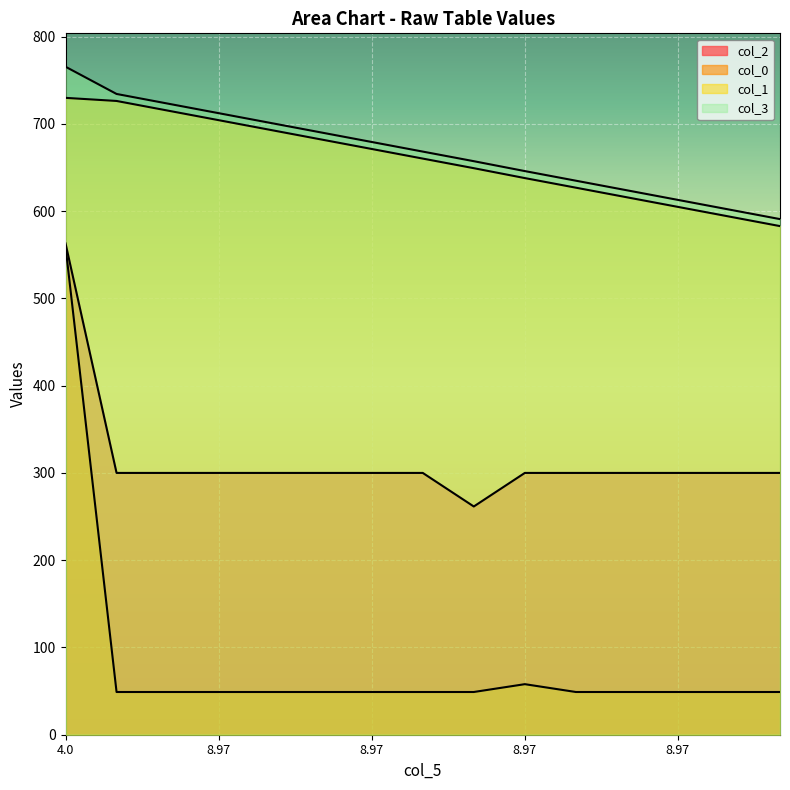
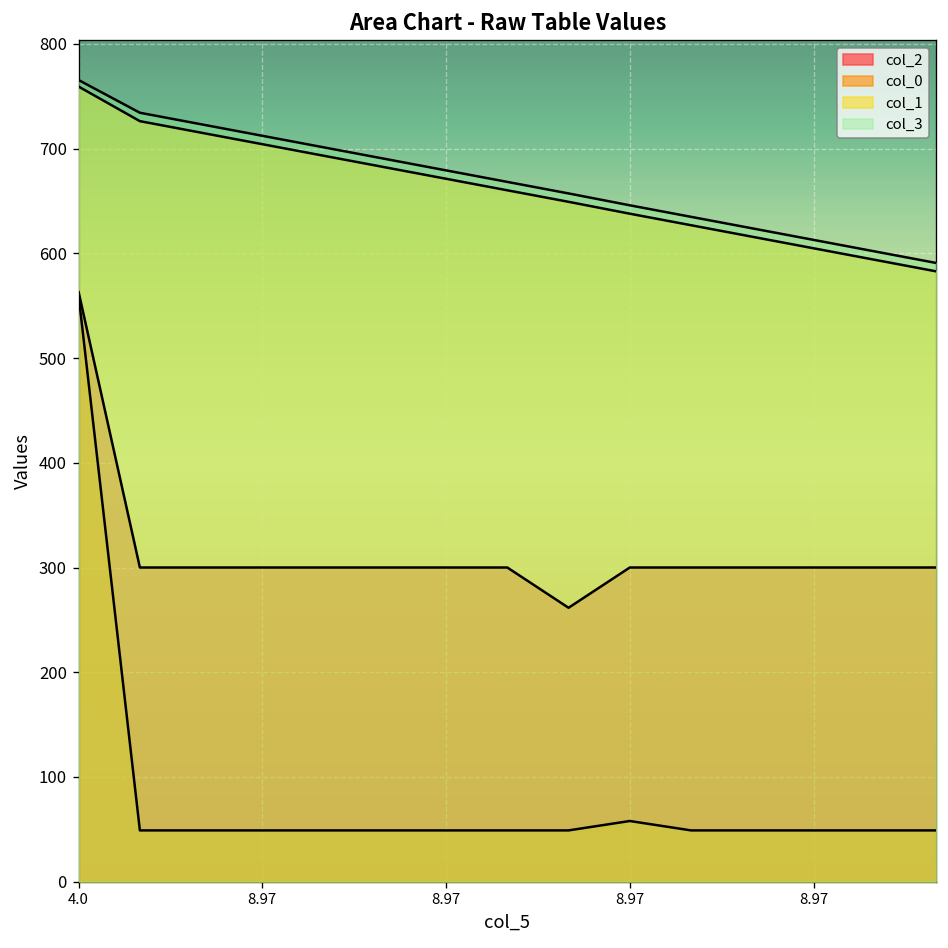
col_1, 4.0: 730 -> 760
